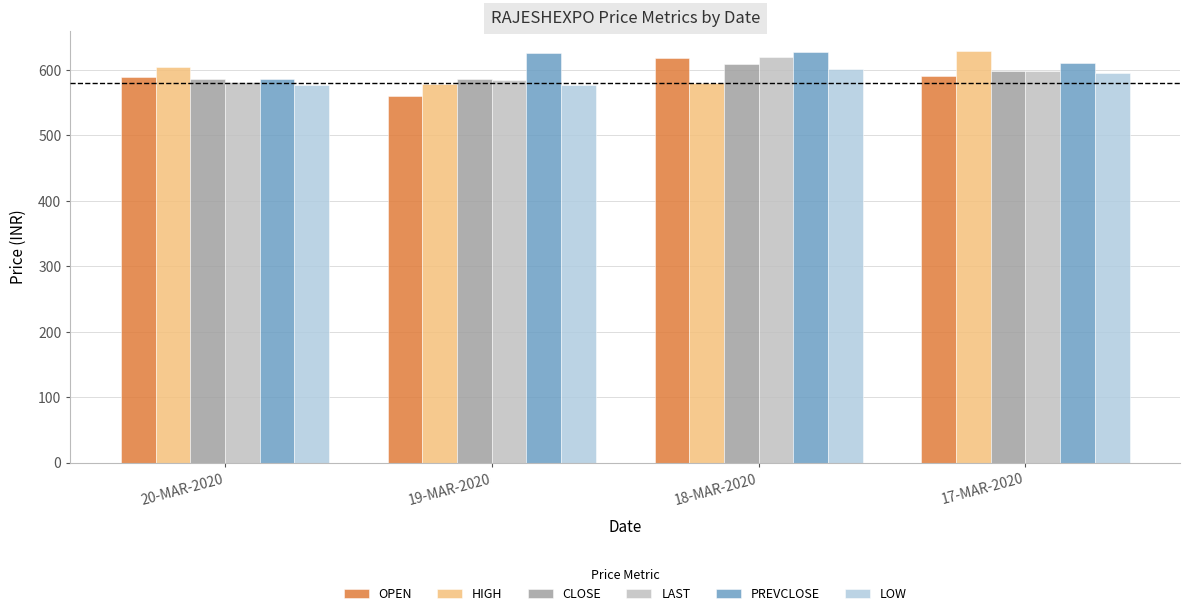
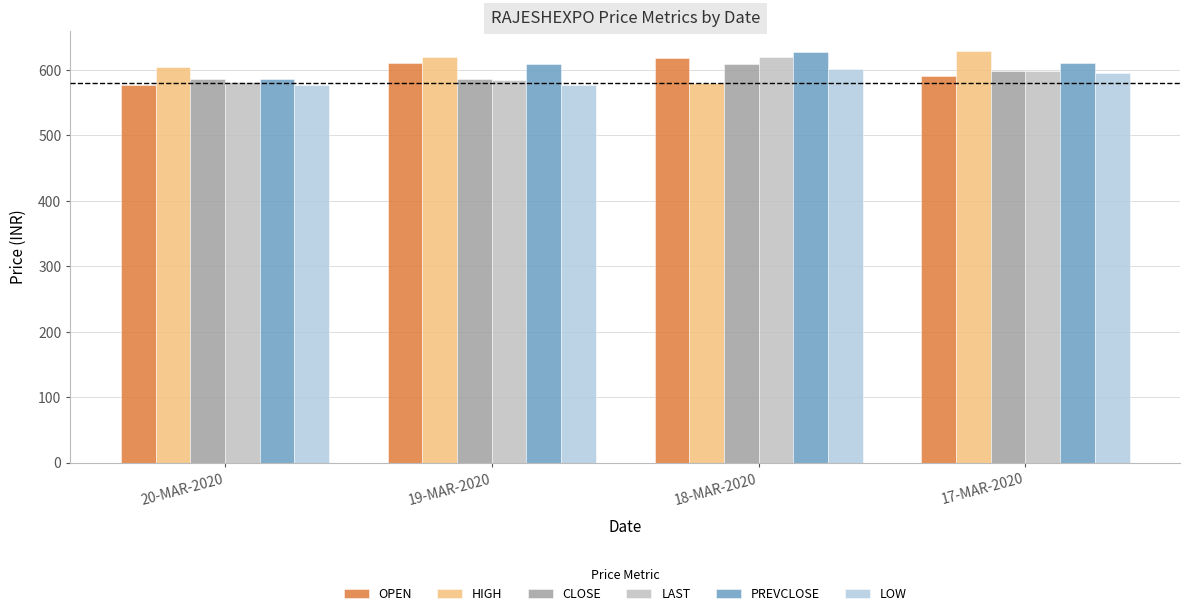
OPEN, 20-MAR-2020: 590 -> 580
OPEN, 19-MAR-2020: 560 -> 610
HIGH, 19-MAR-2020: 580 -> 620
PREVCLOSE, 19-MAR-2020: 630 -> 610
